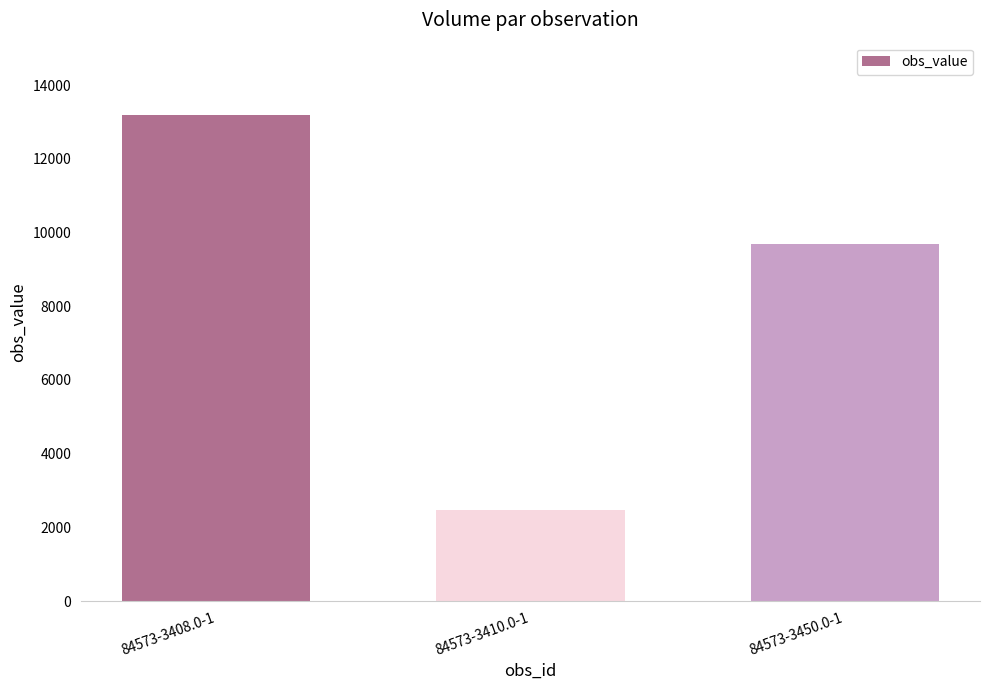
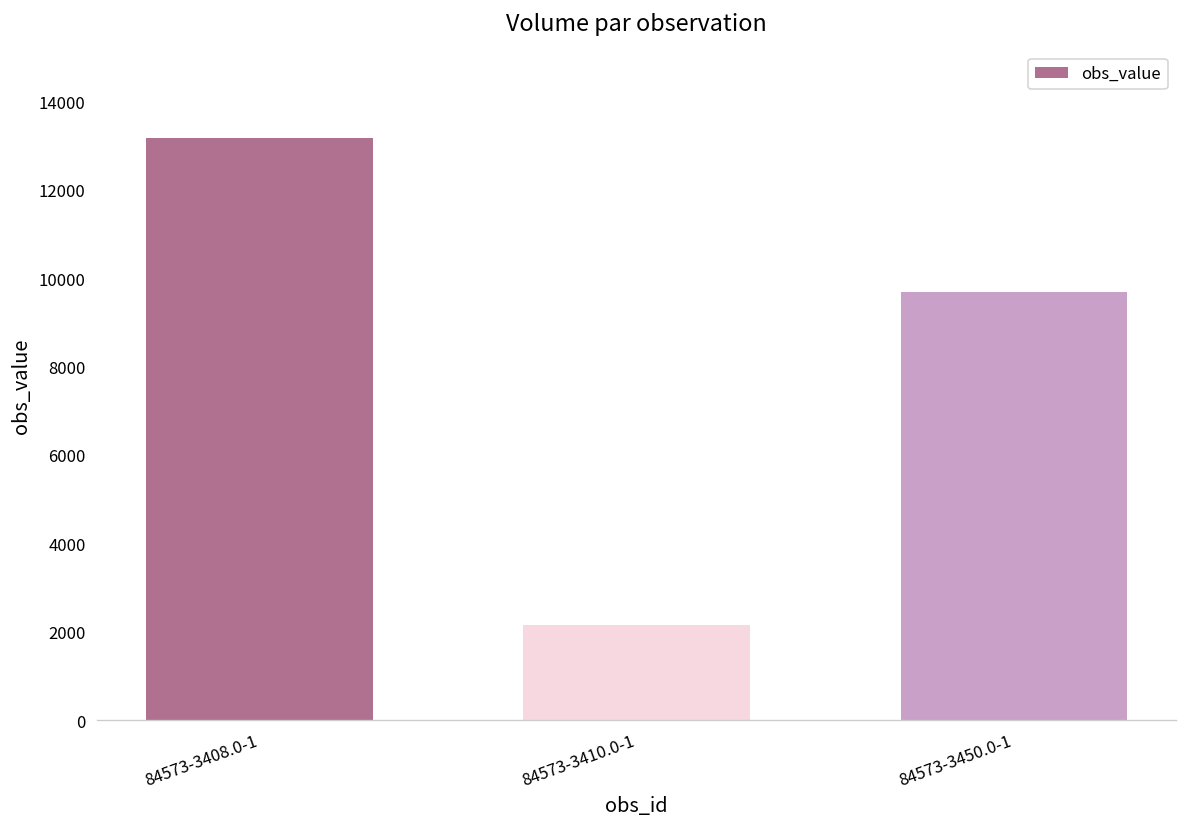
84573-3410.0-1: 2500 -> 2200
